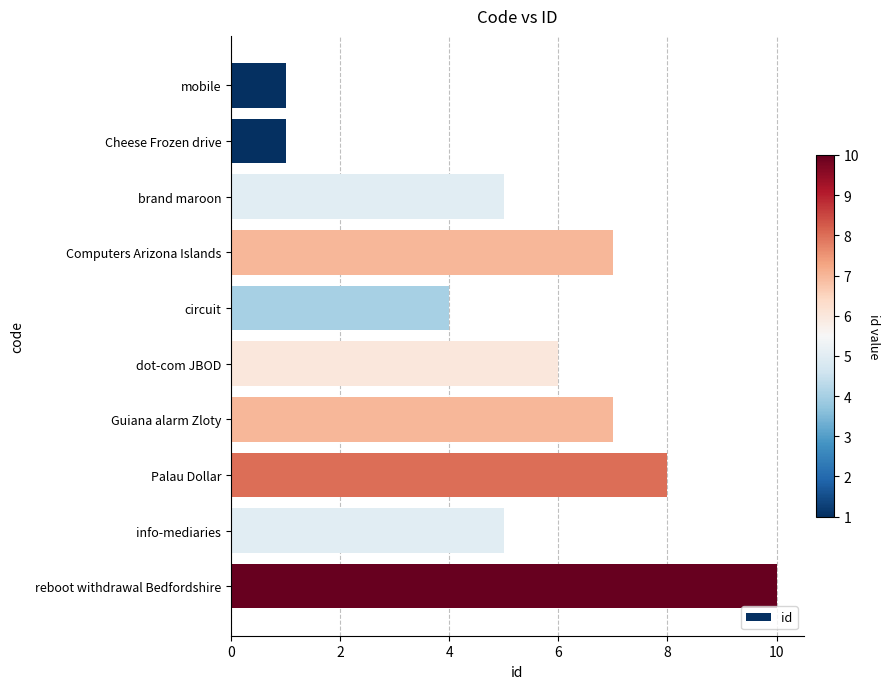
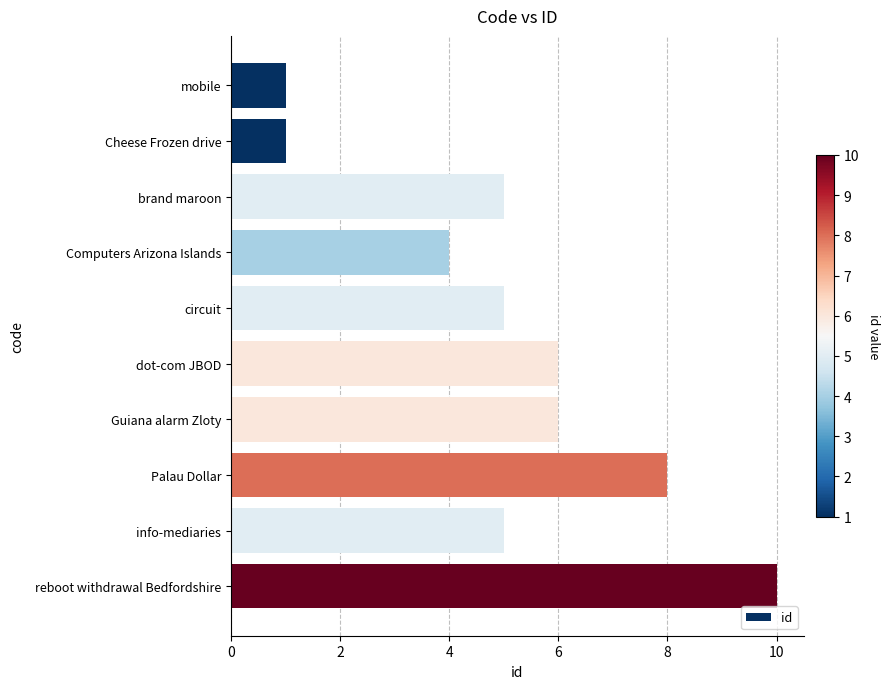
Computers Arizona Islands: 7 -> 4
circuit: 4 -> 5
Guiana alarm Zloty: 7 -> 6
